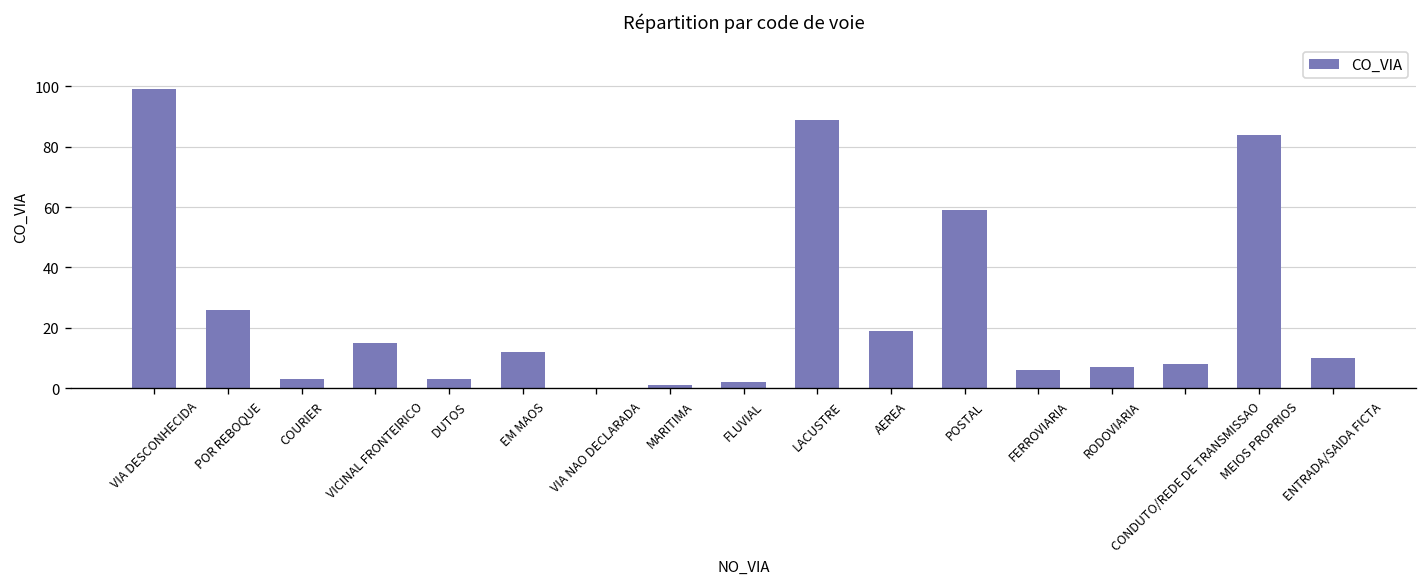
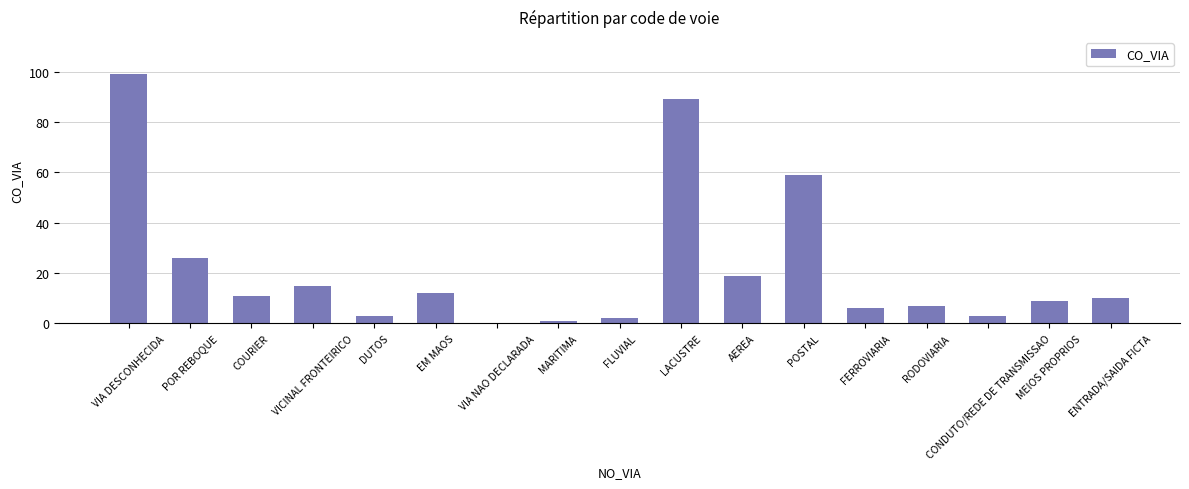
COURIER: 3 -> 11
CONDUTO/REDE DE TRANSMISSAO: 8 -> 3
MEIOS PROPRIOS: 84 -> 9
